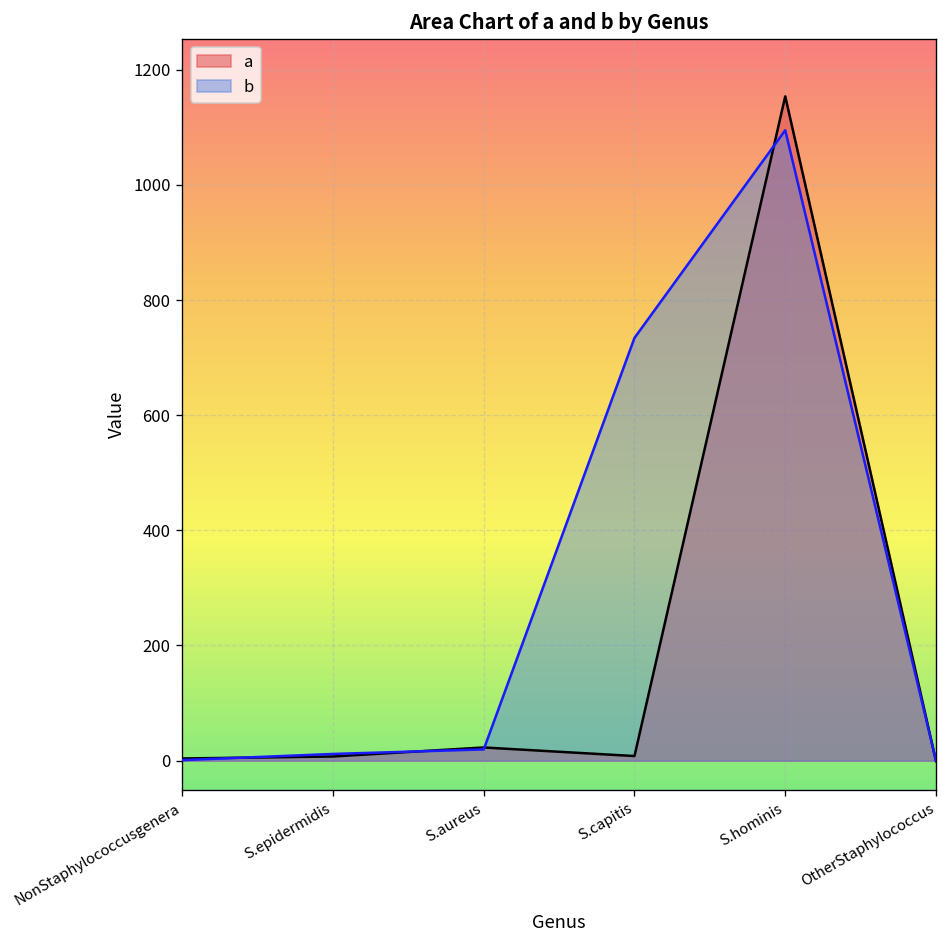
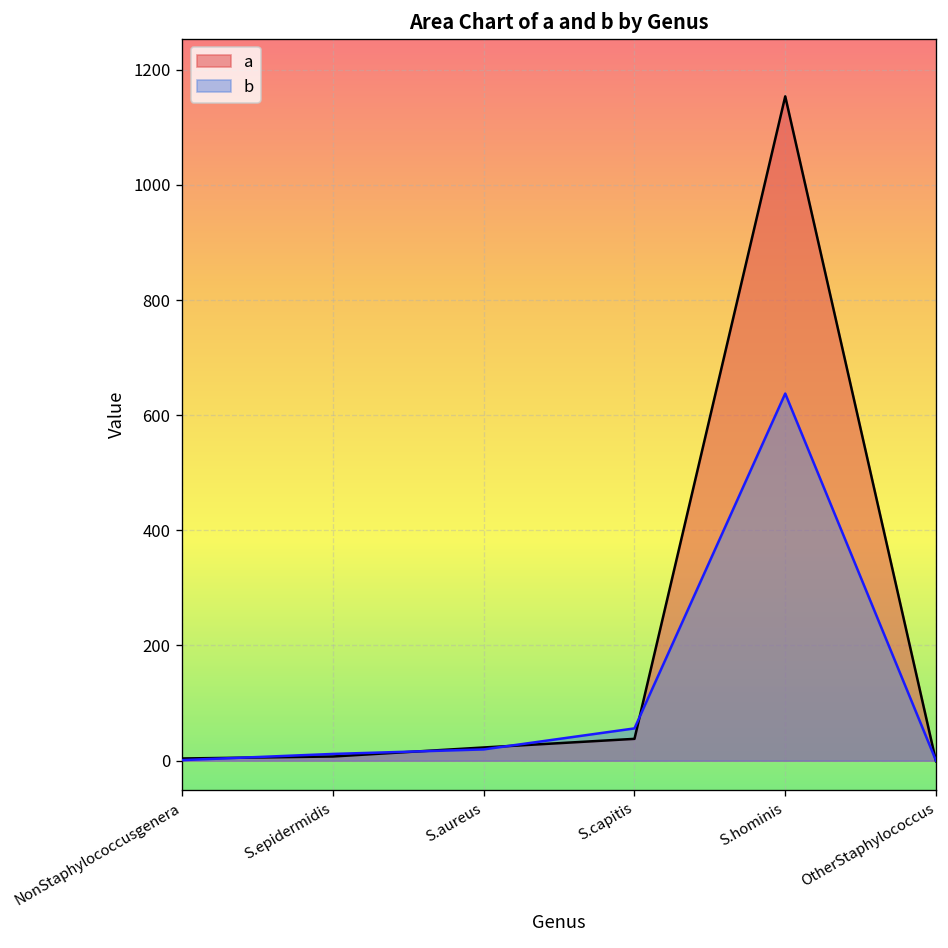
a, S.capitis: 10 -> 40
b, S.capitis: 730 -> 60
b, S.hominis: 1090 -> 640
